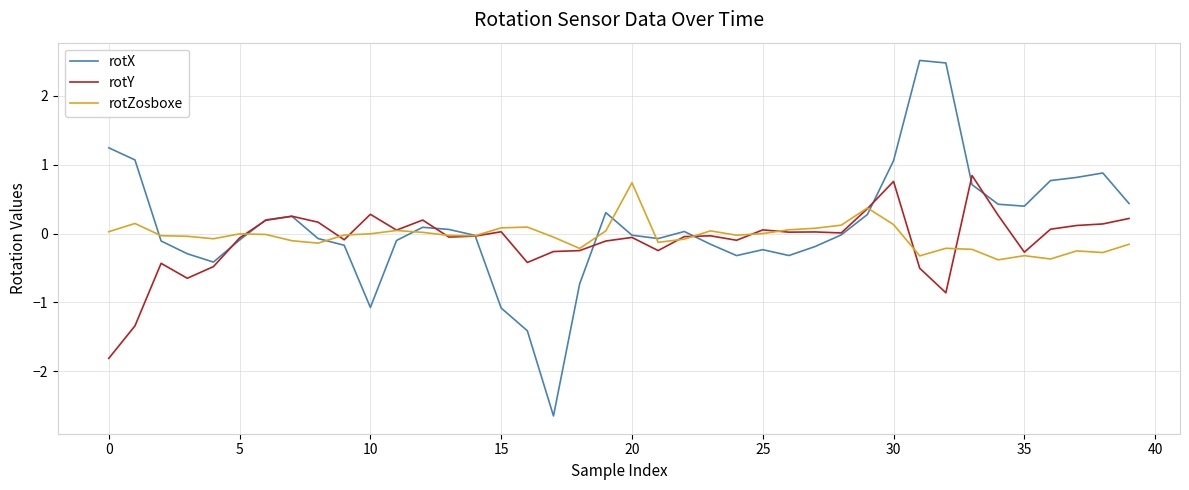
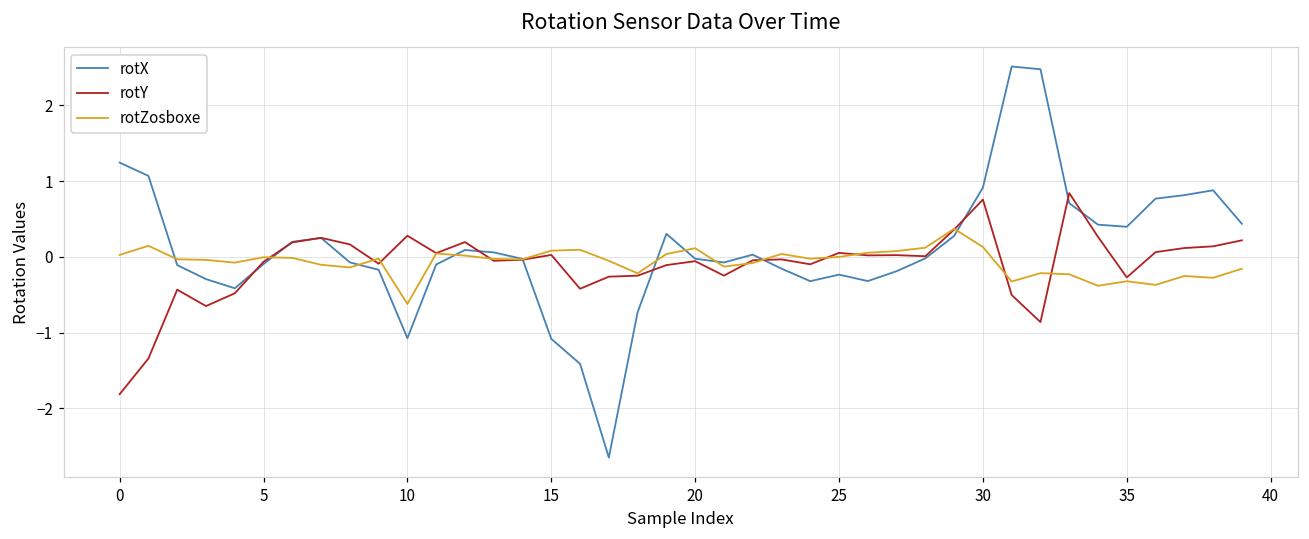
rotZosboxe, 10: 0.0 -> -0.6
rotZosboxe, 20: 0.7 -> 0.1
rotX, 30: 1.1 -> 0.9
